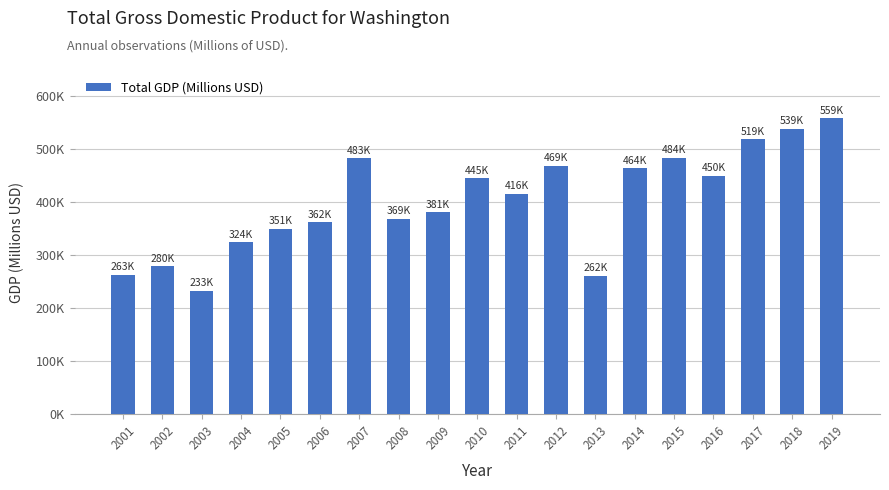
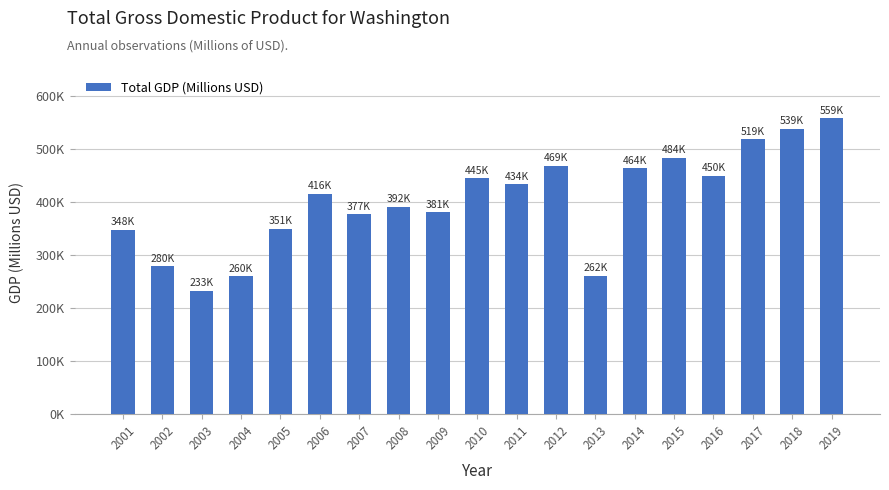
2001: 263K -> 348K
2004: 324K -> 260K
2006: 362K -> 416K
2007: 483K -> 377K
2008: 369K -> 392K
2011: 416K -> 434K
